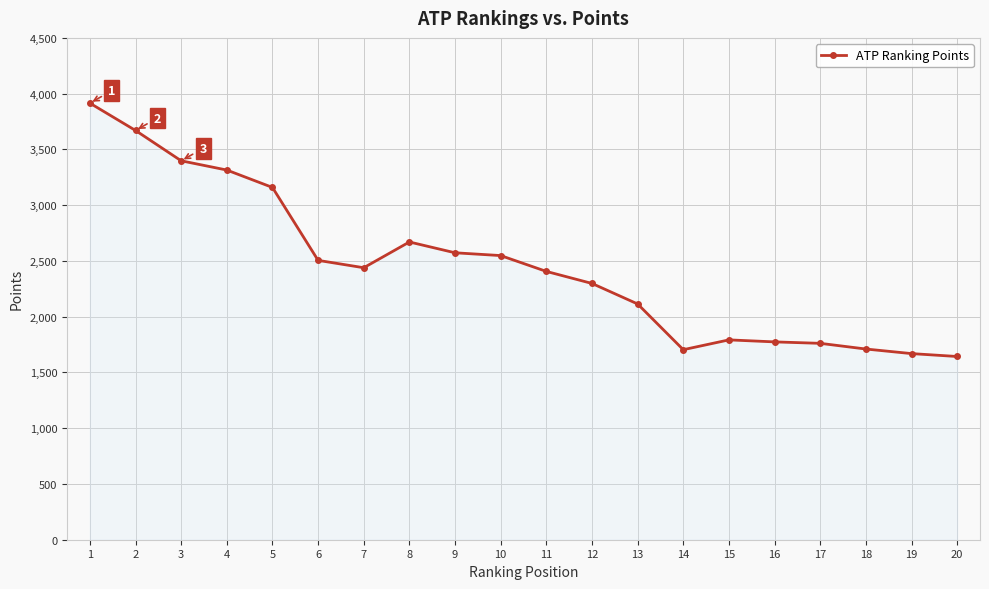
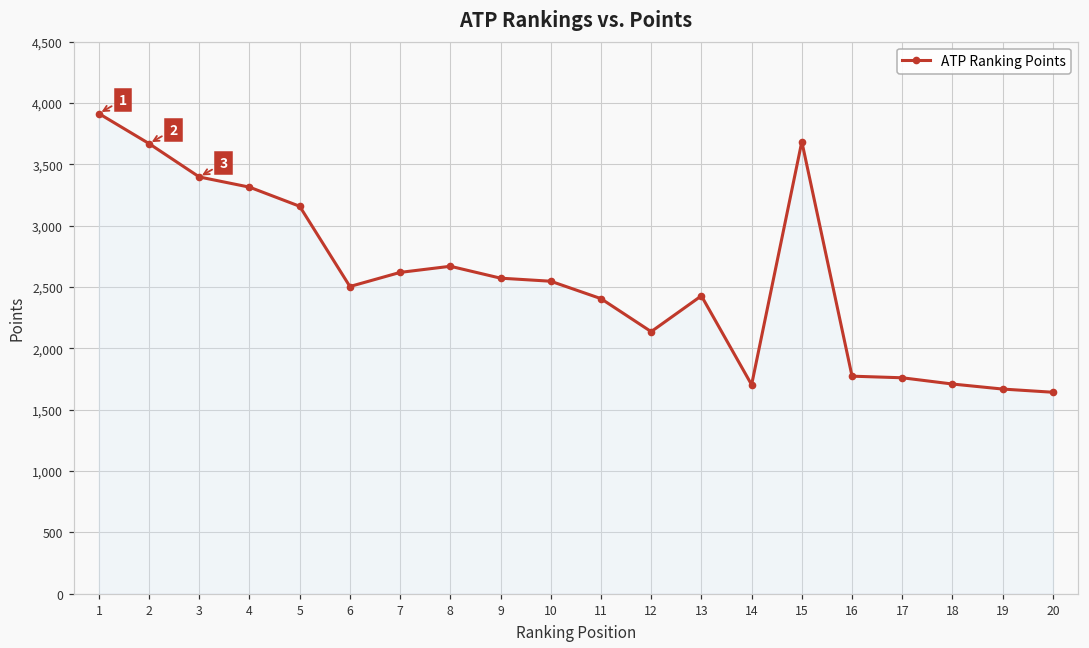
7: 2,440 -> 2,620
12: 2,300 -> 2,140
13: 2,110 -> 2,430
15: 1,790 -> 3,690
